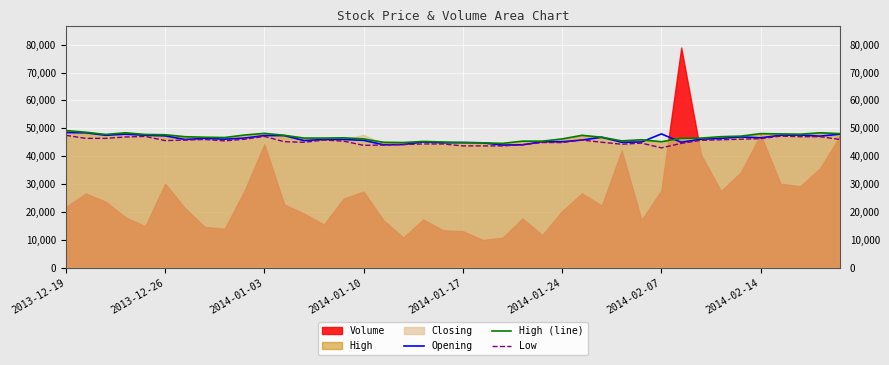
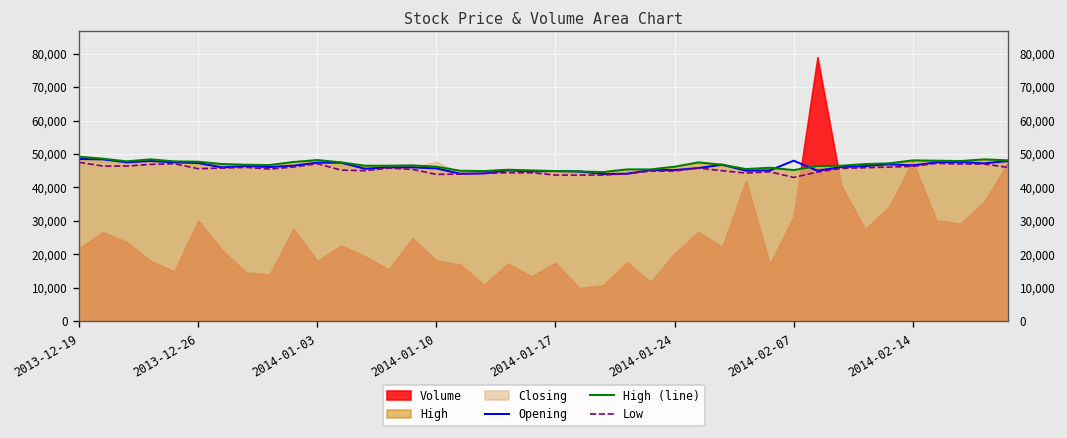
Volume, 2014-01-03: 44,000 -> 18,000
Volume, 2014-01-10: 27,000 -> 18,000
Volume, 2014-01-17: 13,000 -> 18,000
Volume, 2014-02-07: 28,000 -> 31,000
